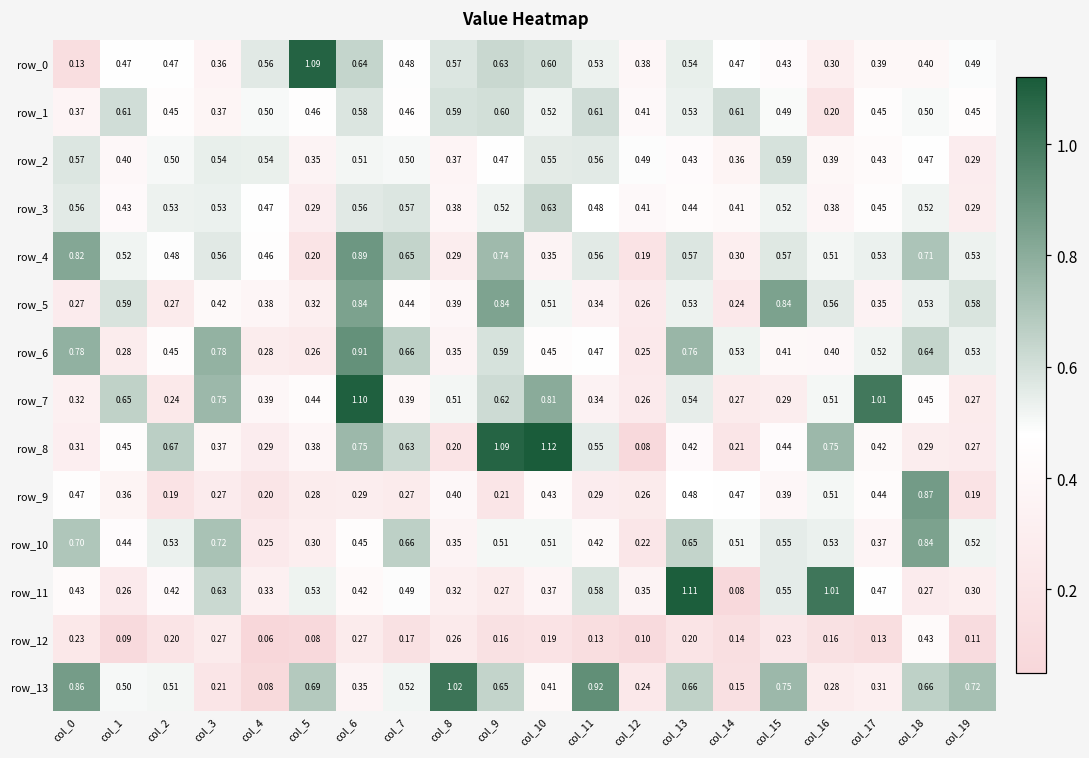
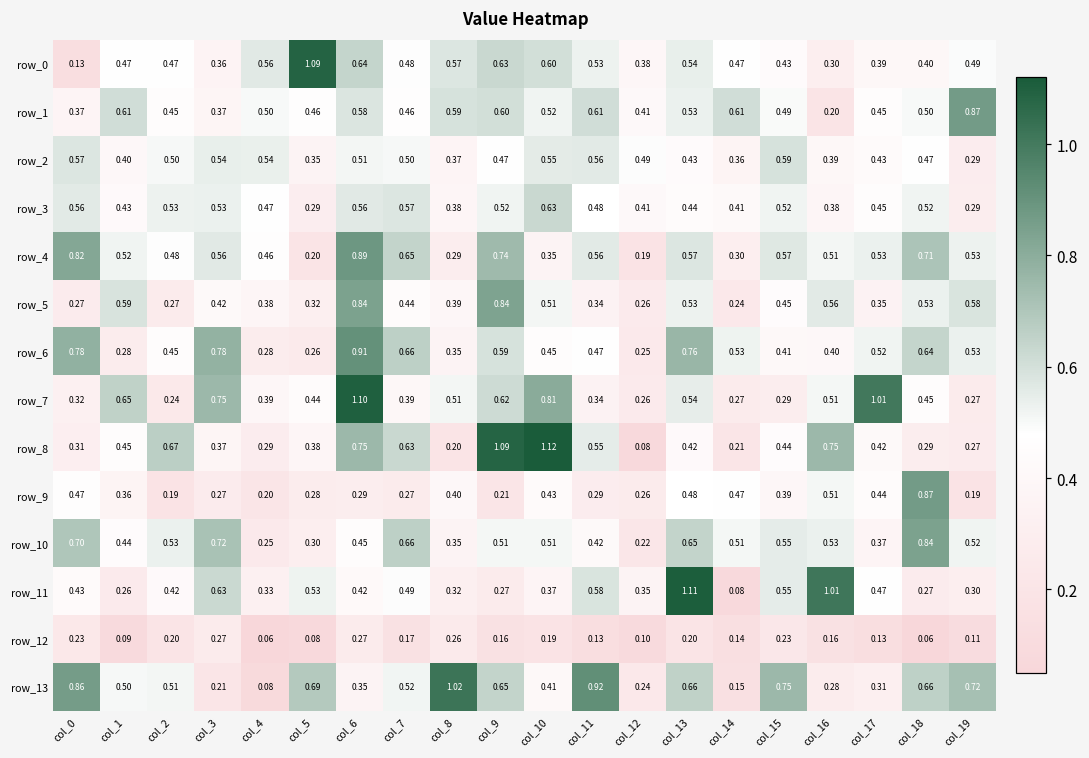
row_1, col_19: 0.45 -> 0.87
row_5, col_15: 0.84 -> 0.45
row_12, col_18: 0.43 -> 0.06
